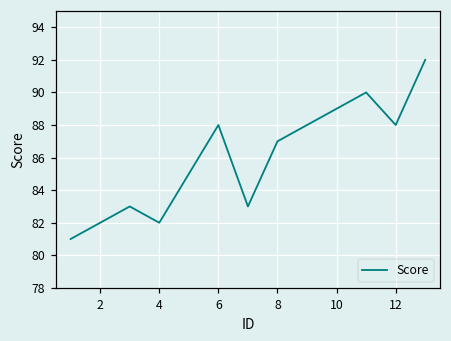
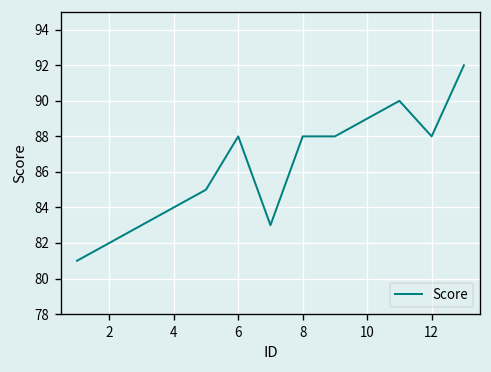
4: 82 -> 84
8: 87 -> 88
